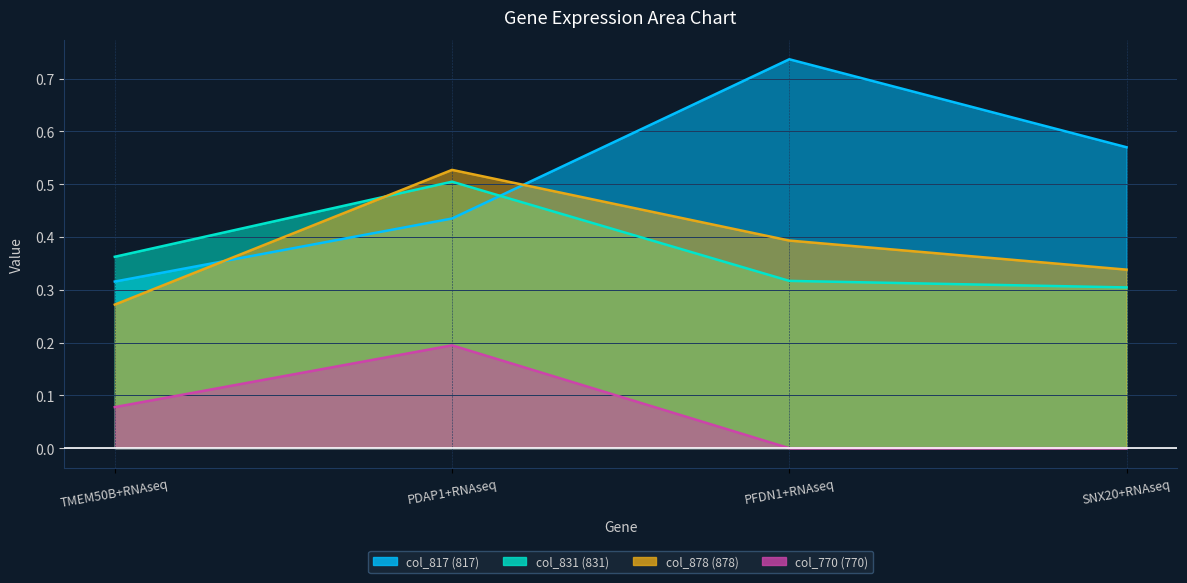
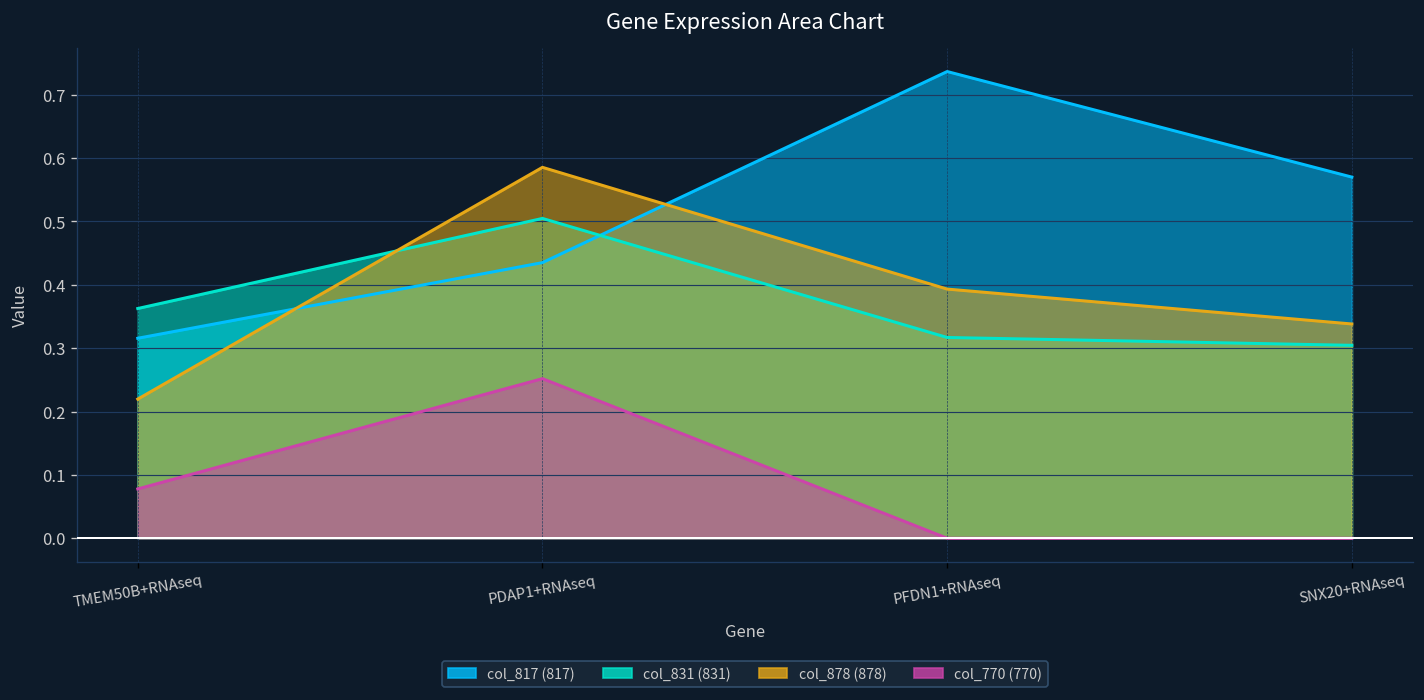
col_878 (878), TMEM50B+RNAseq: 0.27 -> 0.22
col_878 (878), PDAP1+RNAseq: 0.53 -> 0.59
col_770 (770), PDAP1+RNAseq: 0.19 -> 0.25
